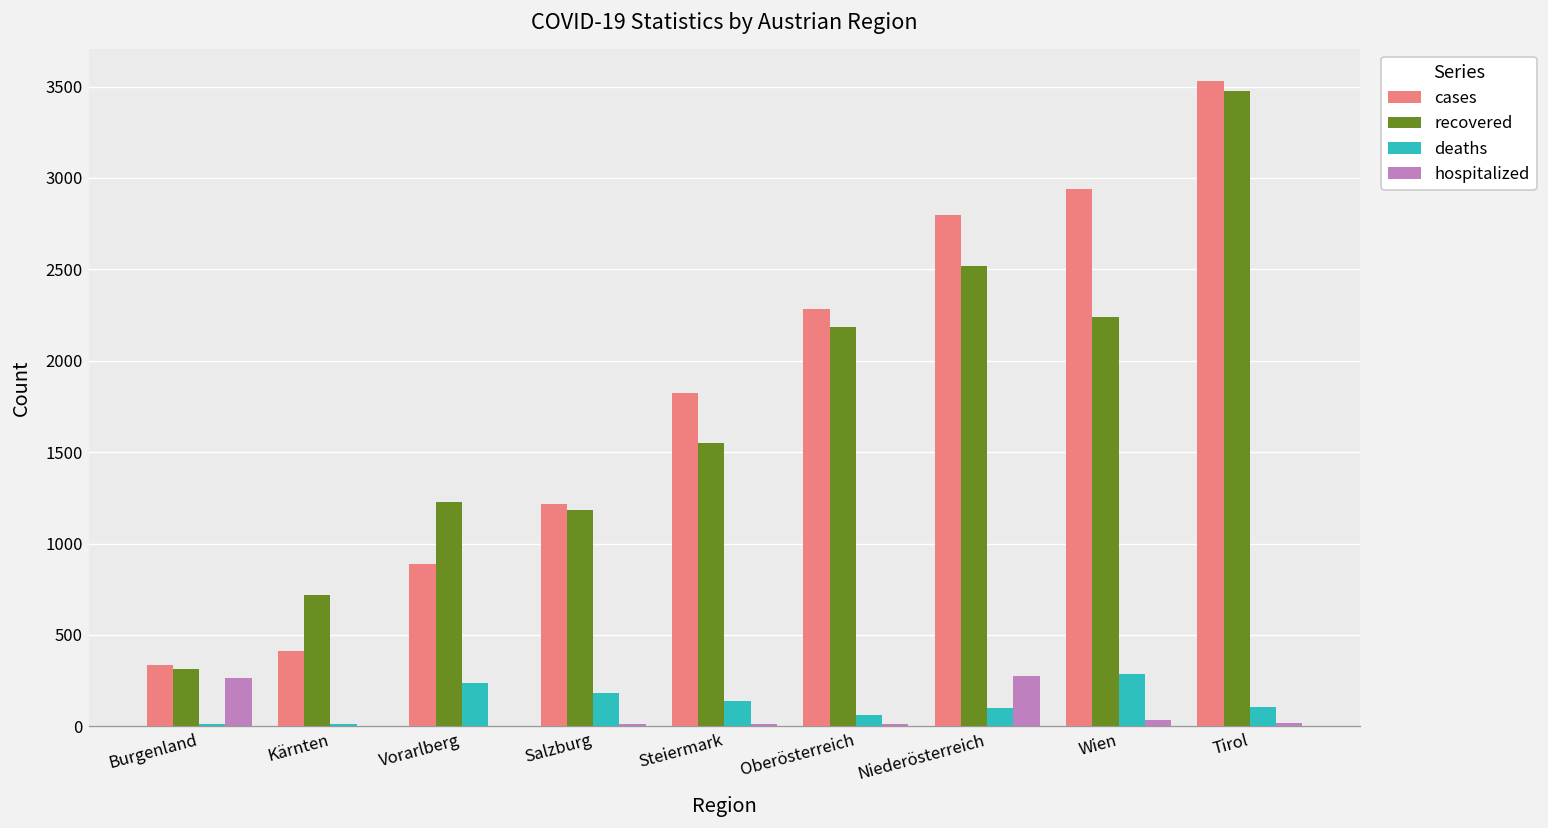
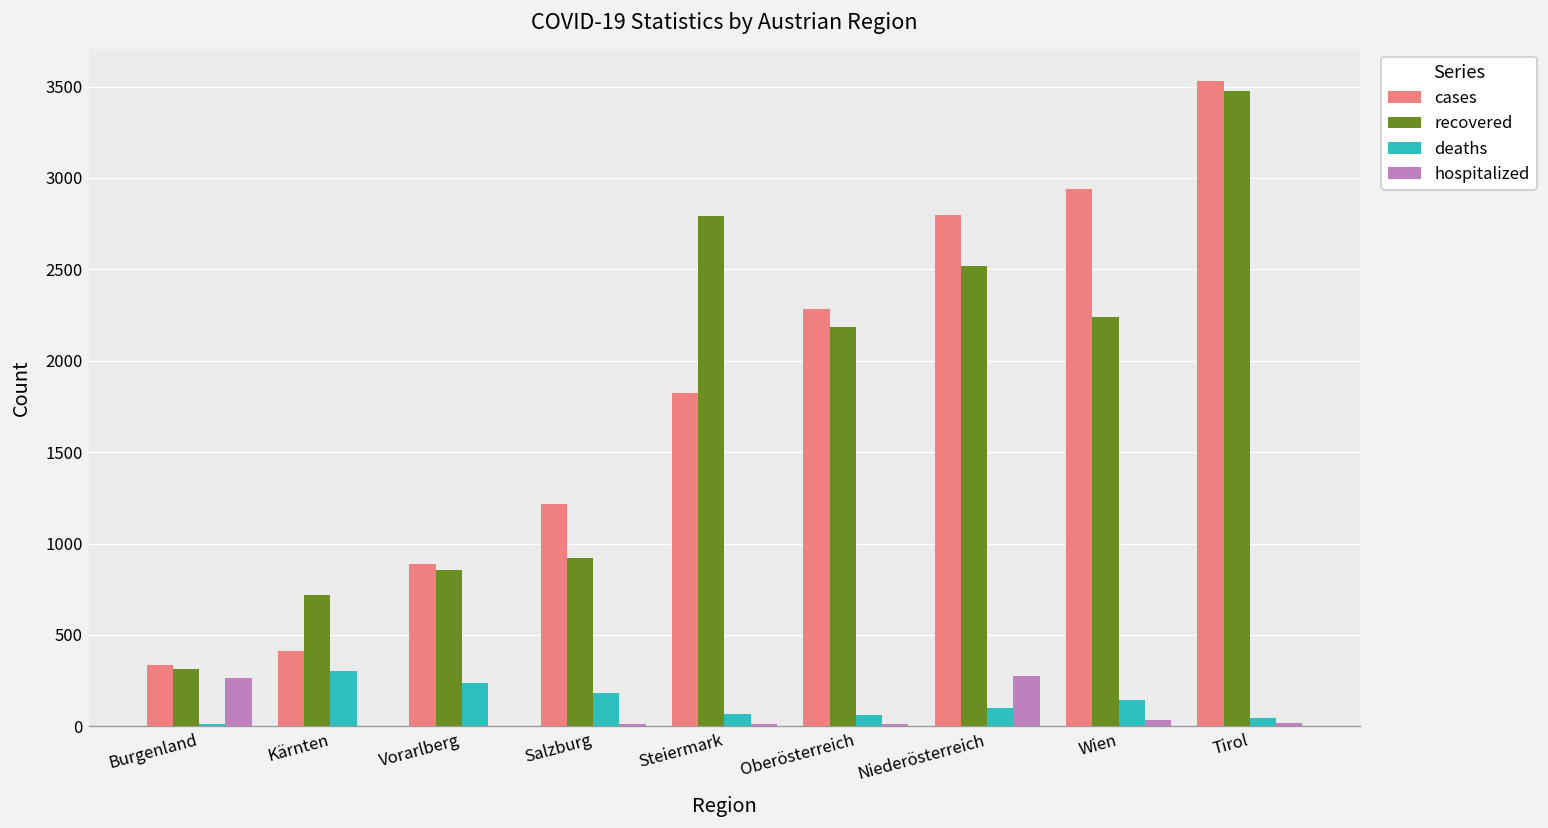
deaths, Kärnten: 10 -> 300
recovered, Vorarlberg: 1230 -> 860
recovered, Salzburg: 1180 -> 920
recovered, Steiermark: 1550 -> 2790
deaths, Steiermark: 140 -> 70
deaths, Wien: 290 -> 140
deaths, Tirol: 110 -> 40
